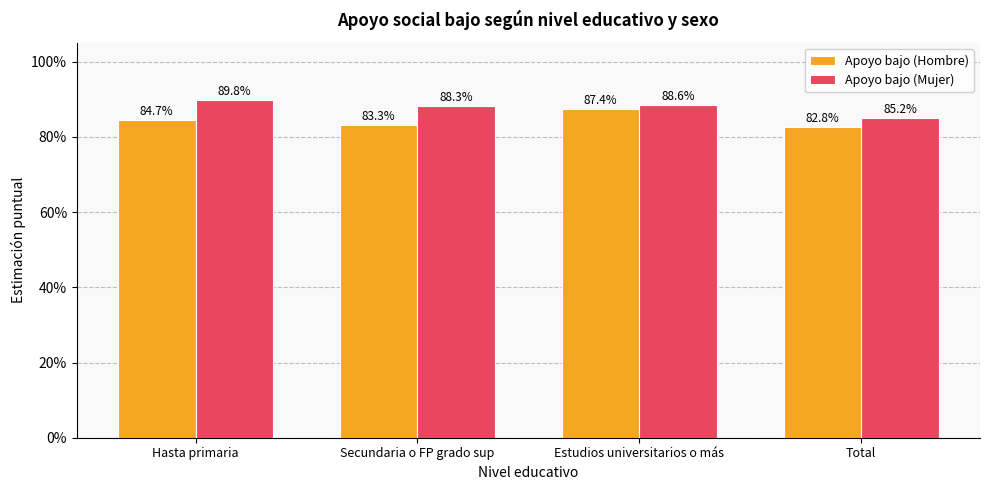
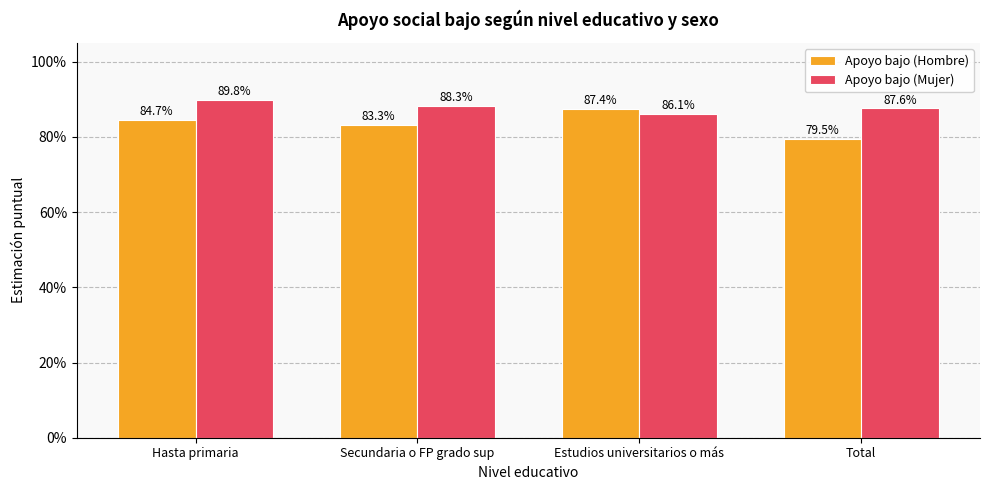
Apoyo bajo (Mujer), Estudios universitarios o más: 88.6% -> 86.1%
Apoyo bajo (Hombre), Total: 82.8% -> 79.5%
Apoyo bajo (Mujer), Total: 85.2% -> 87.6%
